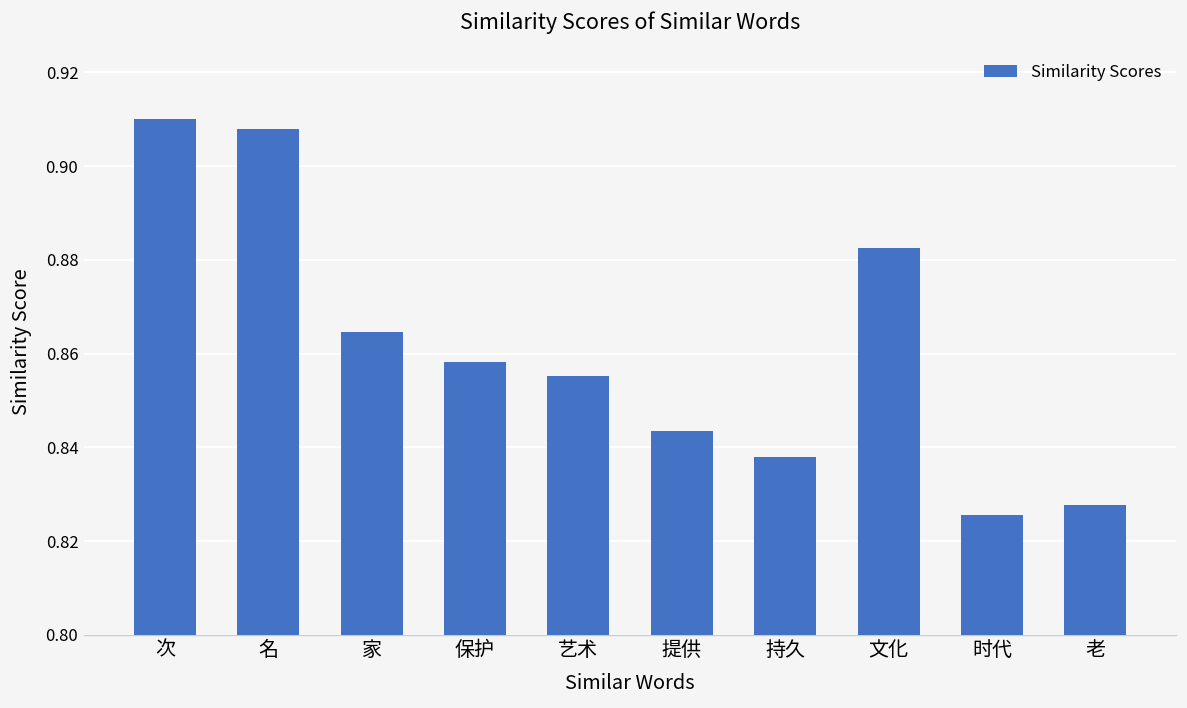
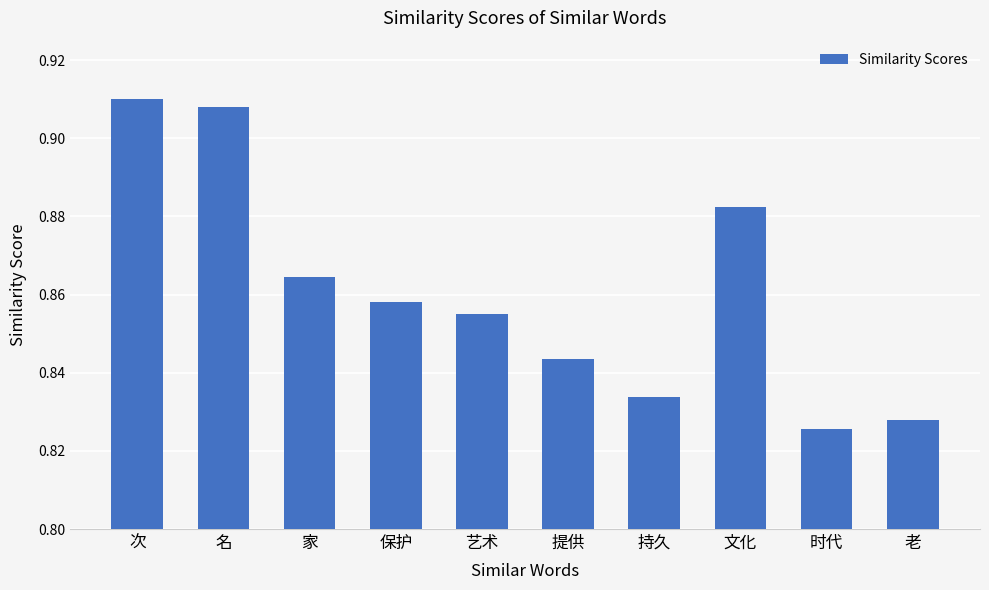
持久: 0.838 -> 0.834
